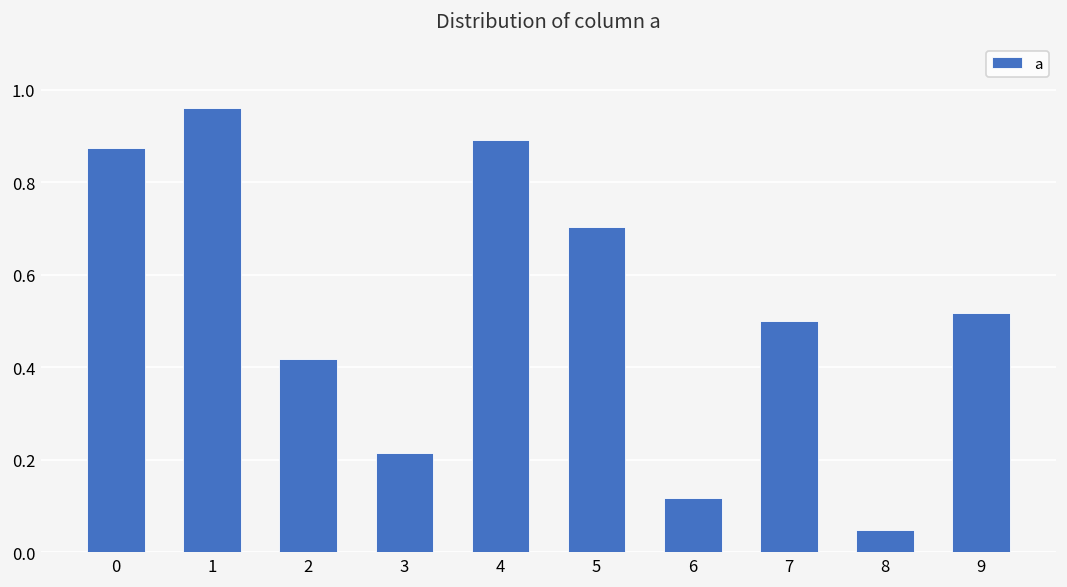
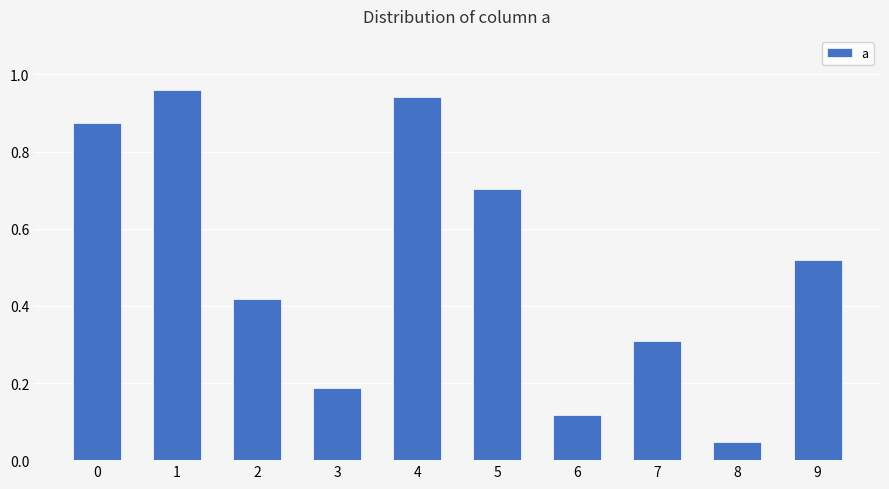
3: 0.21 -> 0.19
4: 0.89 -> 0.94
7: 0.50 -> 0.31
